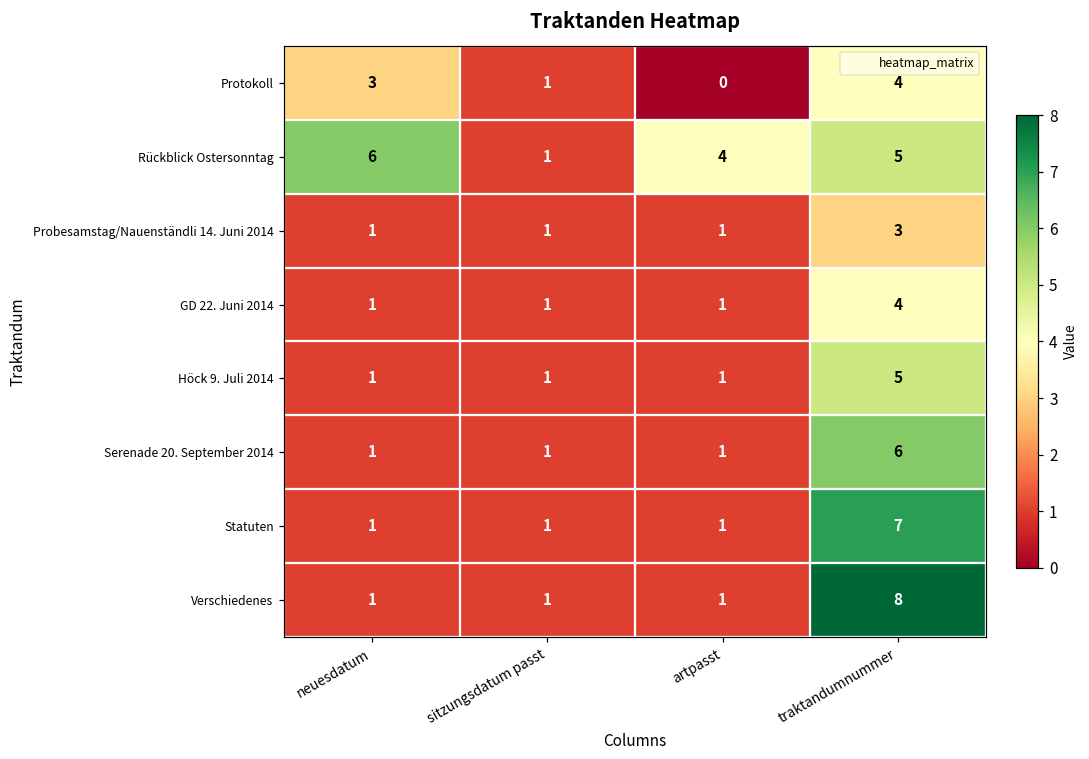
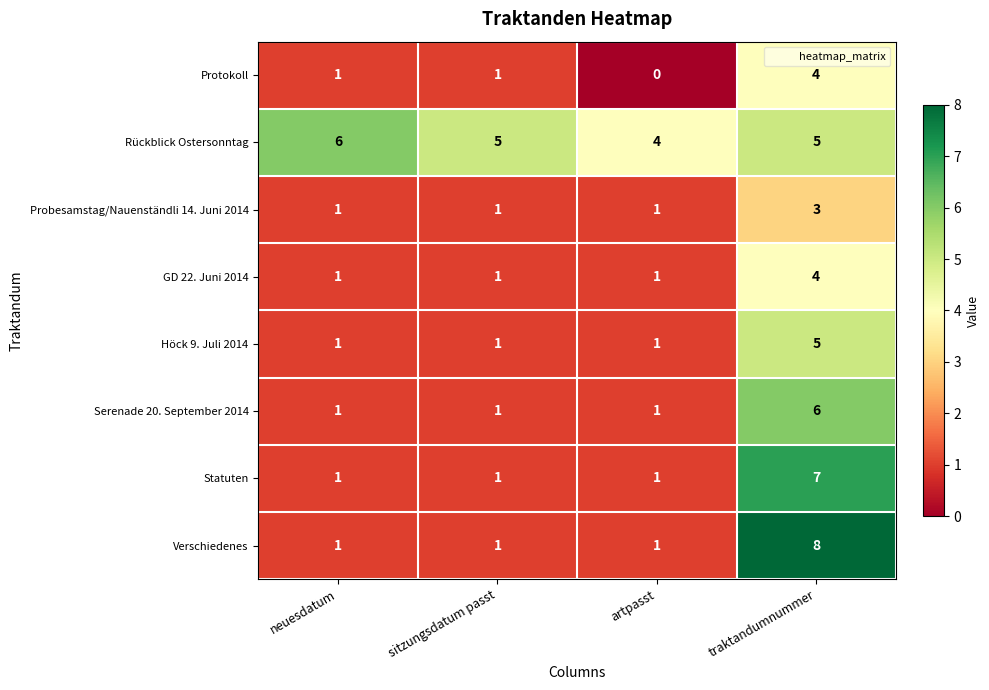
Protokoll, neuesdatum: 3 -> 1
Rückblick Ostersonntag, sitzungsdatum passt: 1 -> 5
